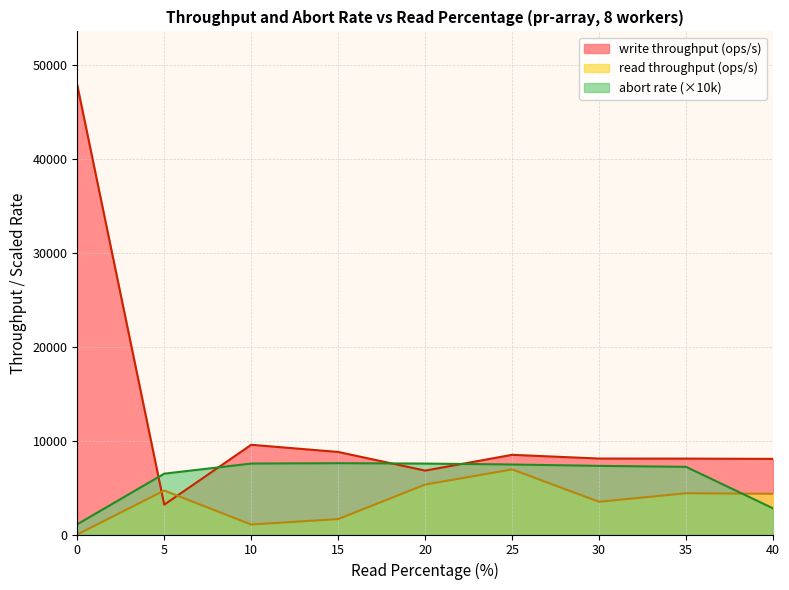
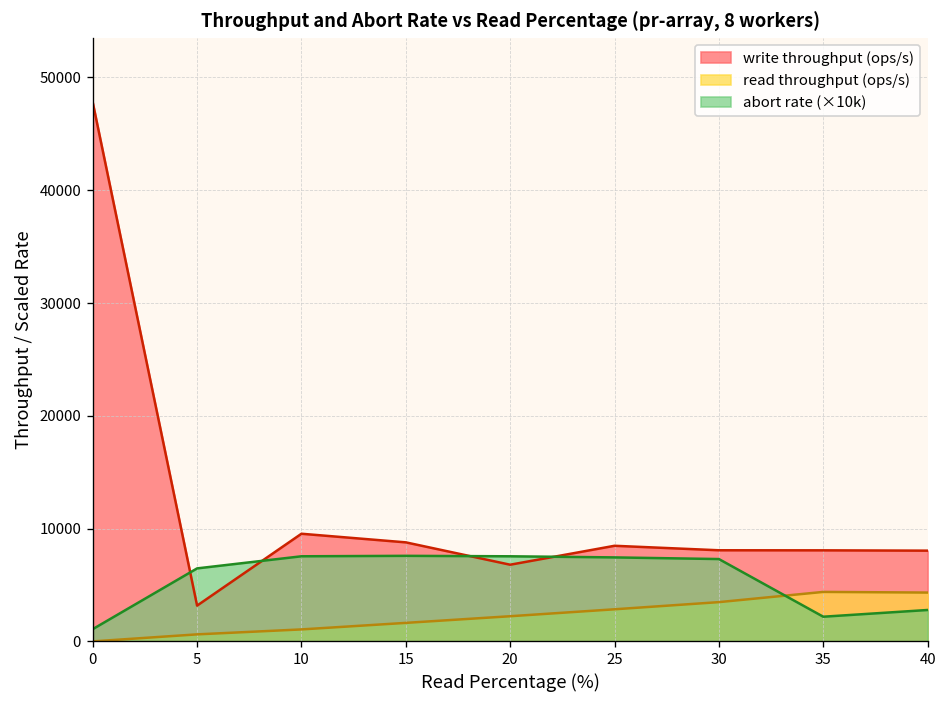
read throughput (ops/s), 5: 5000 -> 1000
read throughput (ops/s), 20: 5000 -> 2000
read throughput (ops/s), 25: 7000 -> 3000
abort rate (×10k), 35: 7000 -> 2000
